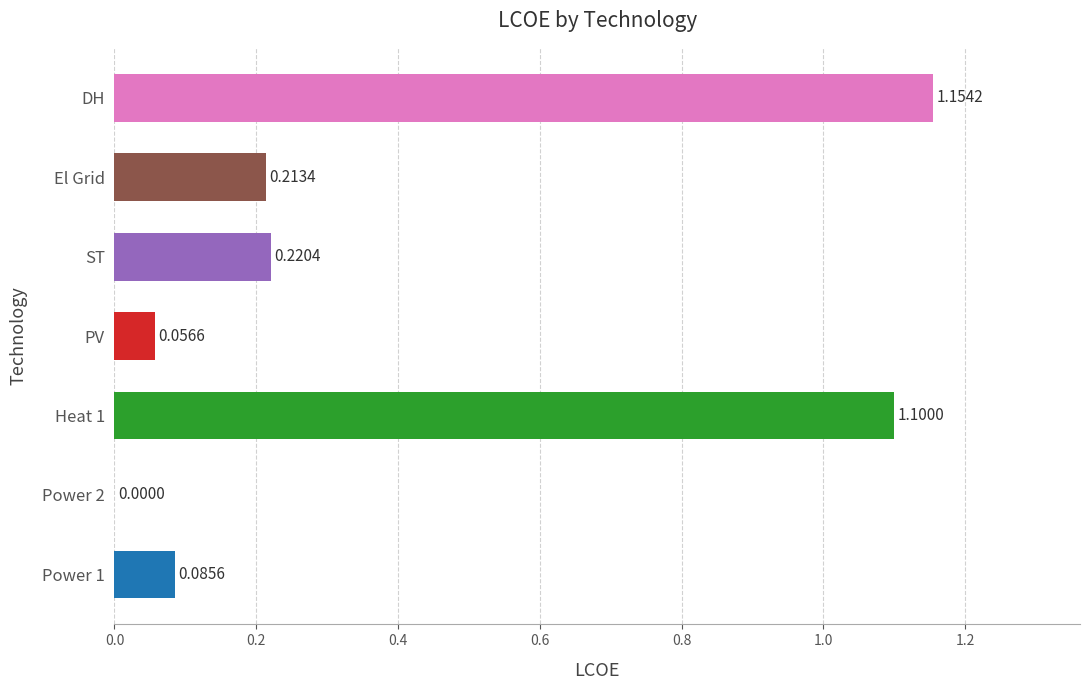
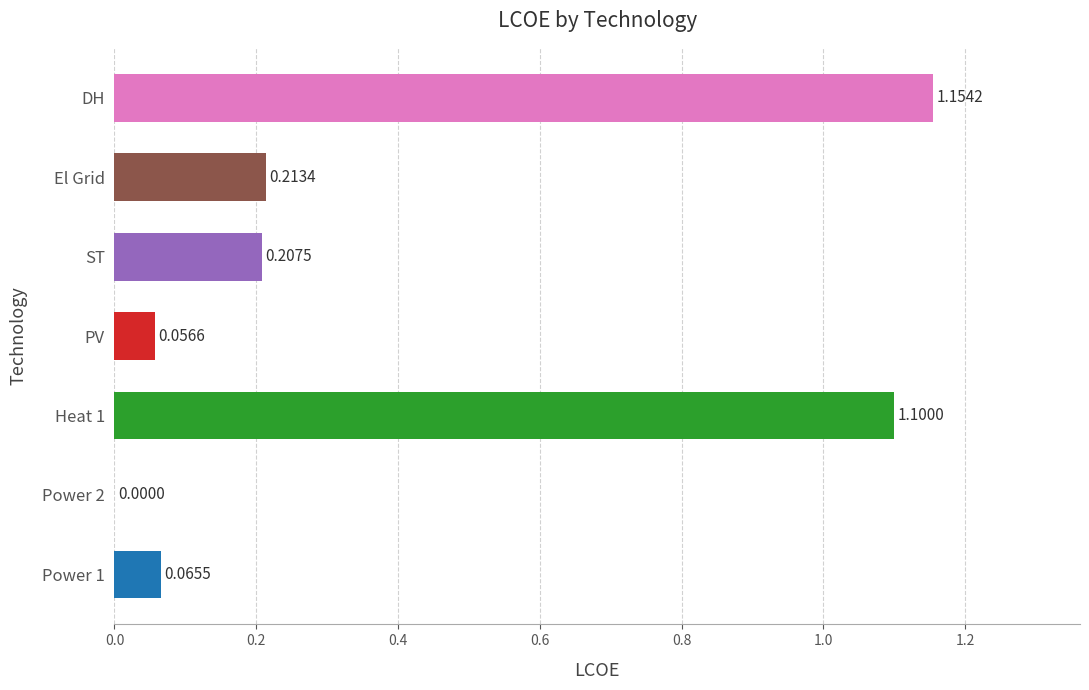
ST: 0.2204 -> 0.2075
Power 1: 0.0856 -> 0.0655
